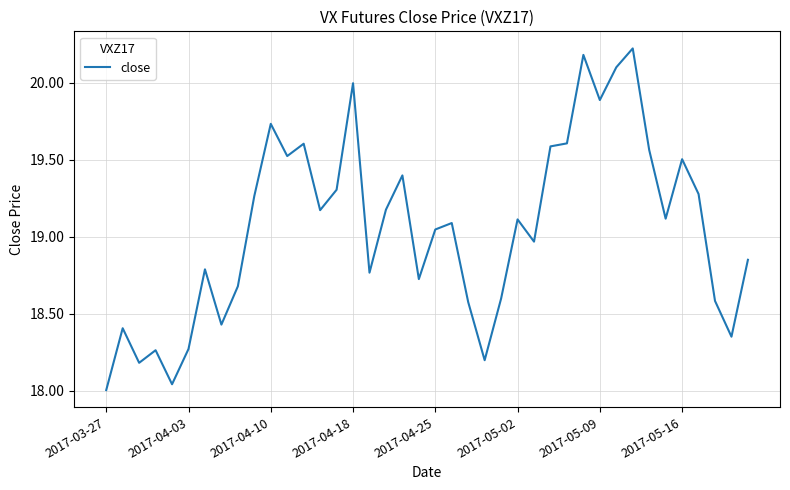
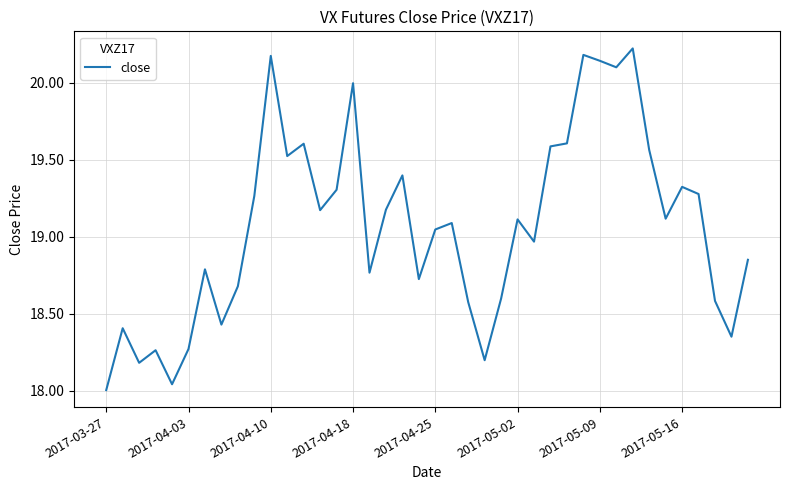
2017-04-10: 19.73 -> 20.18
2017-05-09: 19.89 -> 20.14
2017-05-16: 19.50 -> 19.32
